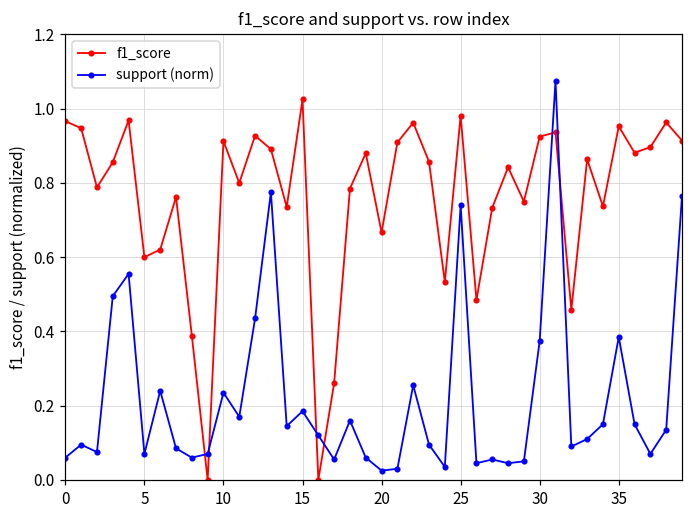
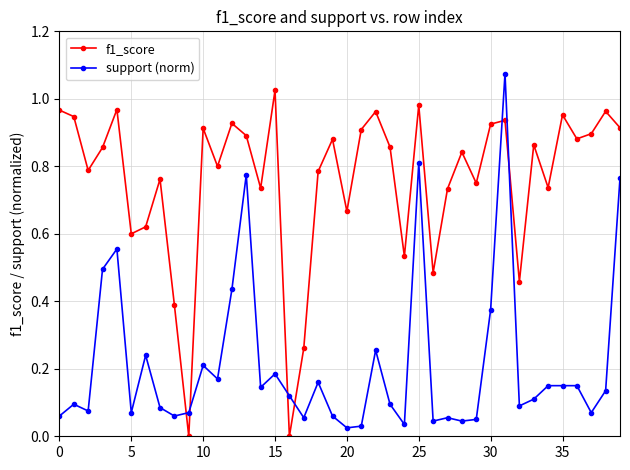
support (norm), 10: 0.24 -> 0.21
support (norm), 25: 0.74 -> 0.81
support (norm), 35: 0.39 -> 0.15
